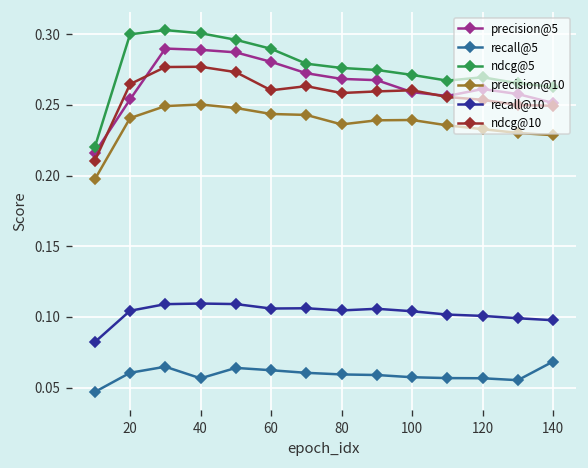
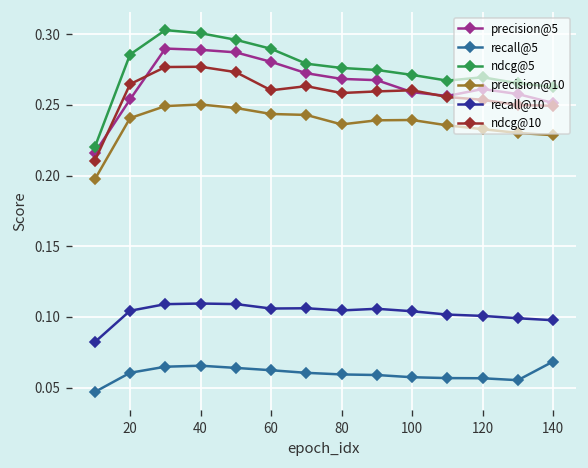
ndcg@5, 20: 0.300 -> 0.286
recall@5, 40: 0.057 -> 0.065
